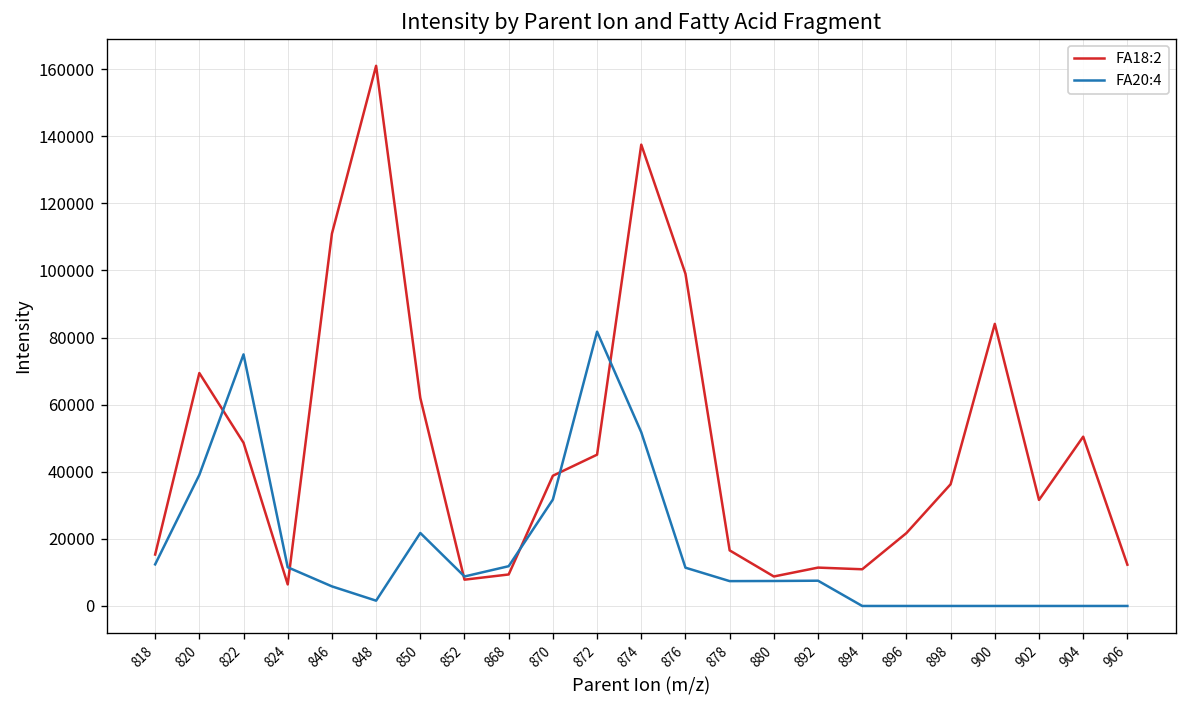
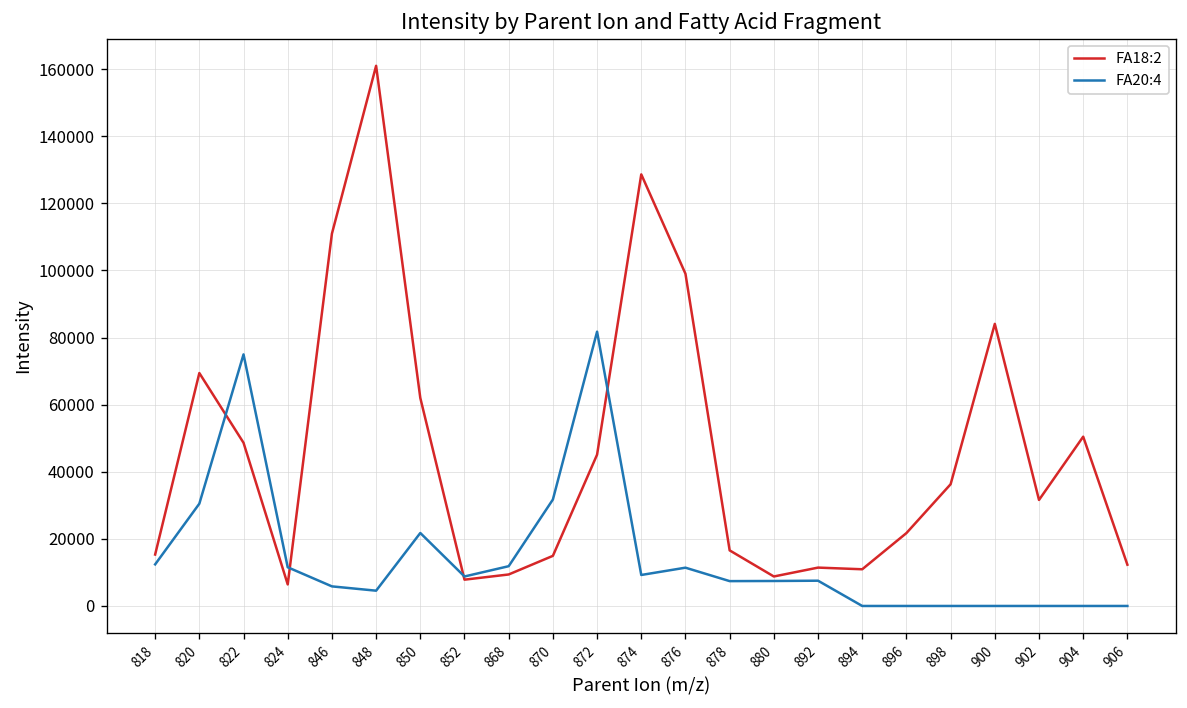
FA20:4, 820: 39000 -> 30000
FA20:4, 848: 2000 -> 5000
FA18:2, 870: 39000 -> 15000
FA18:2, 874: 138000 -> 129000
FA20:4, 874: 52000 -> 9000
